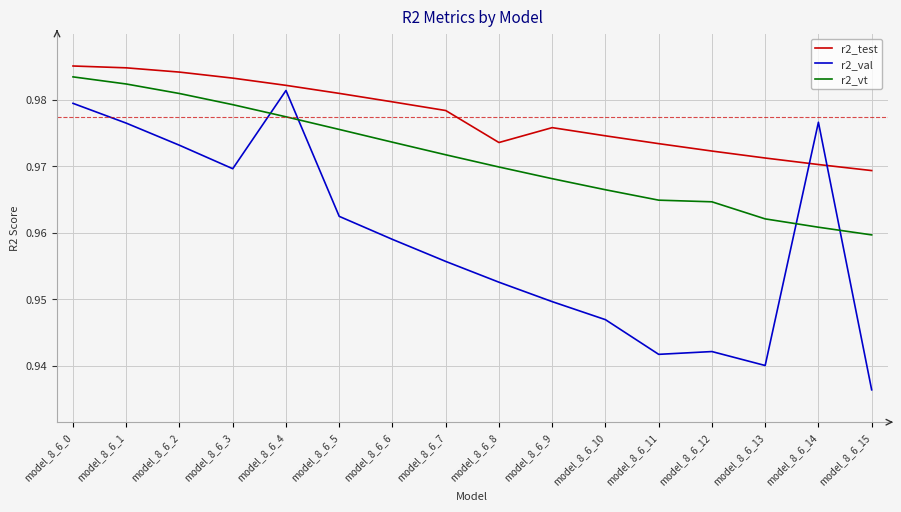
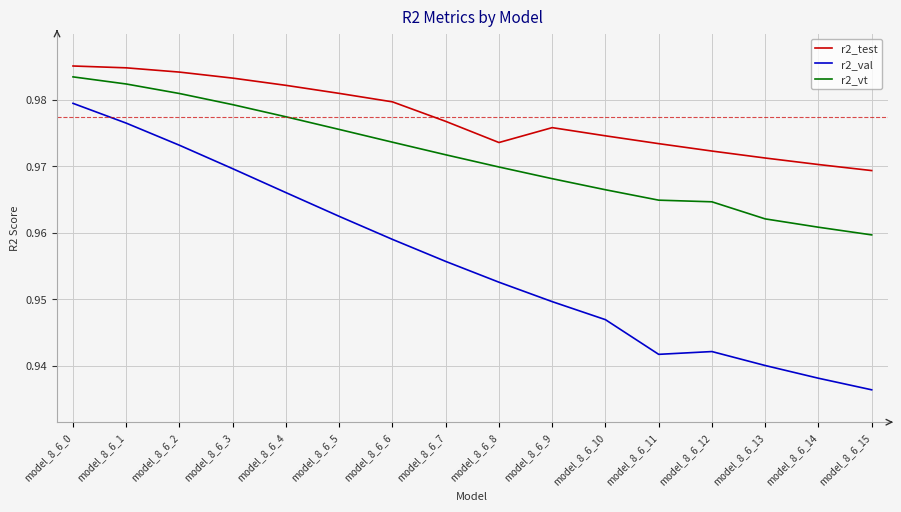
r2_val, model_8_6_4: 0.981 -> 0.966
r2_test, model_8_6_7: 0.978 -> 0.977
r2_val, model_8_6_14: 0.977 -> 0.938
